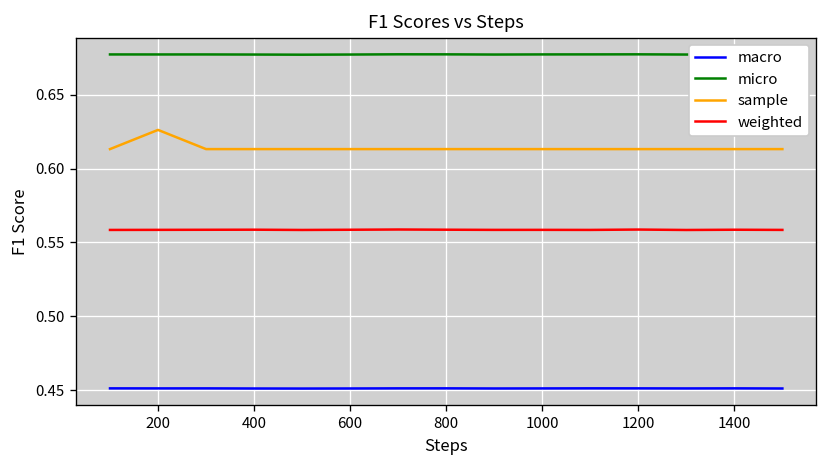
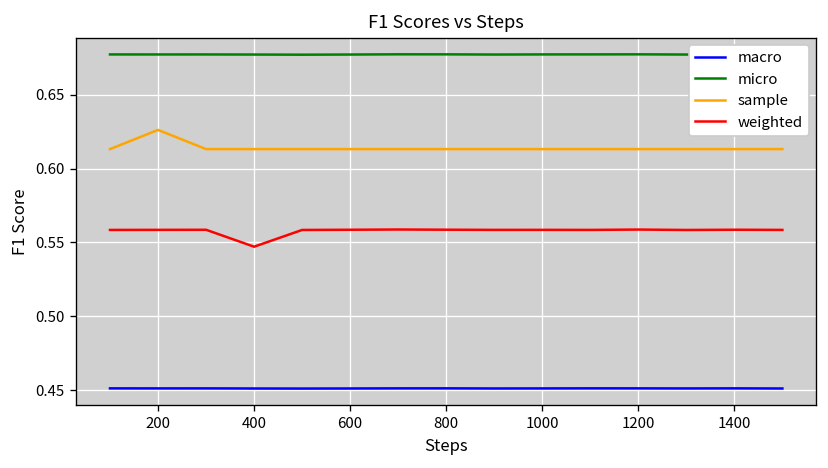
weighted, 400: 0.559 -> 0.547
